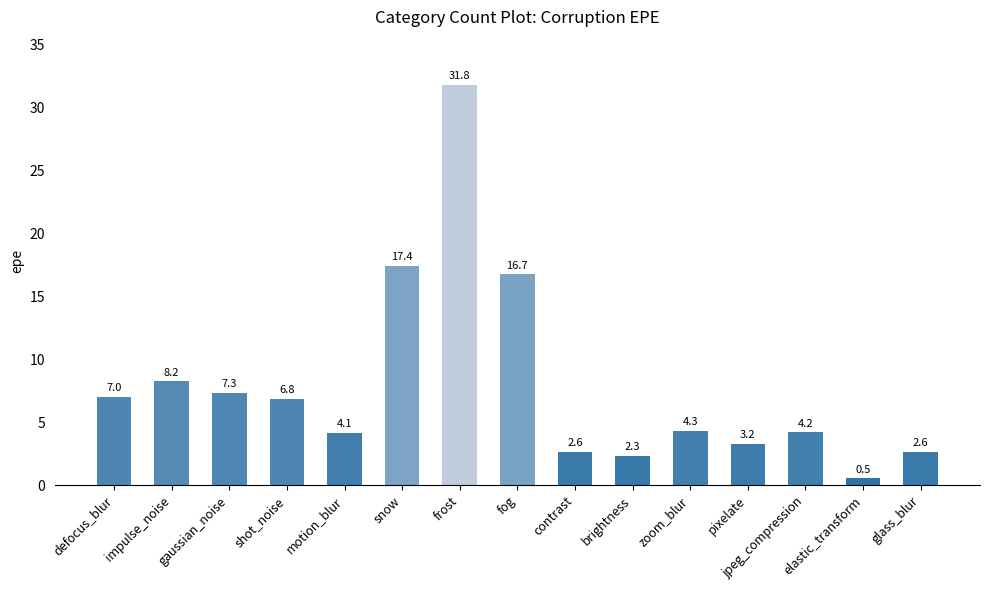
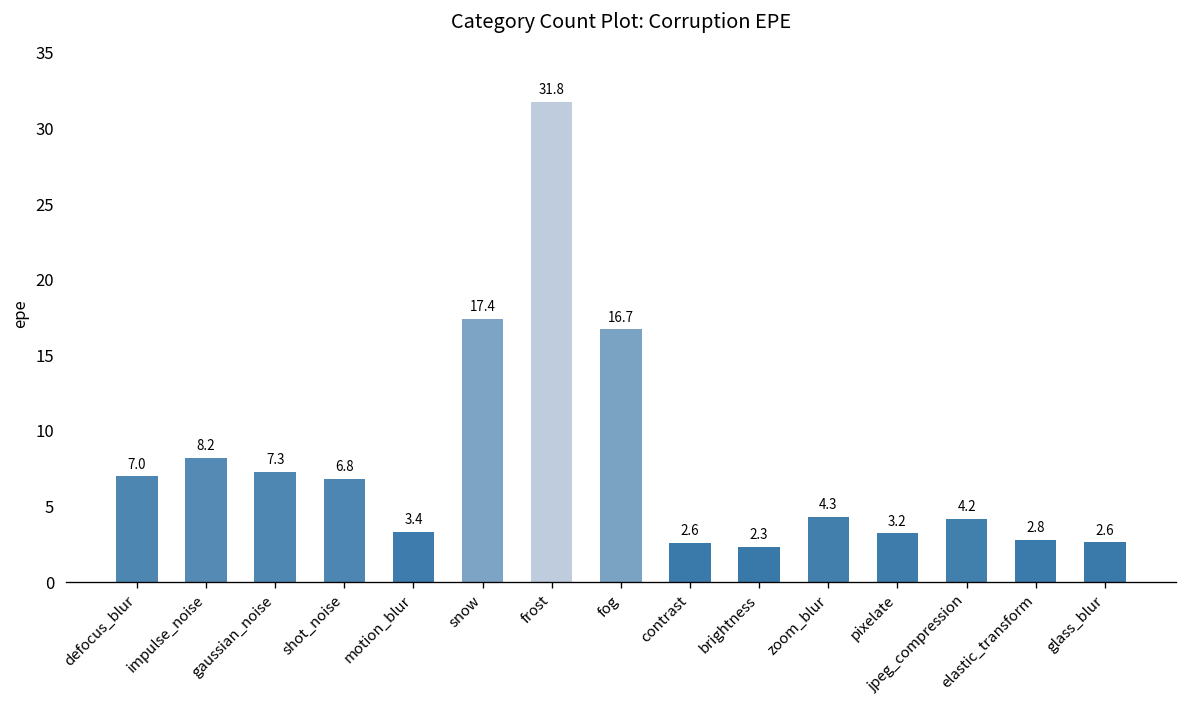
motion_blur: 4.1 -> 3.4
elastic_transform: 0.5 -> 2.8
